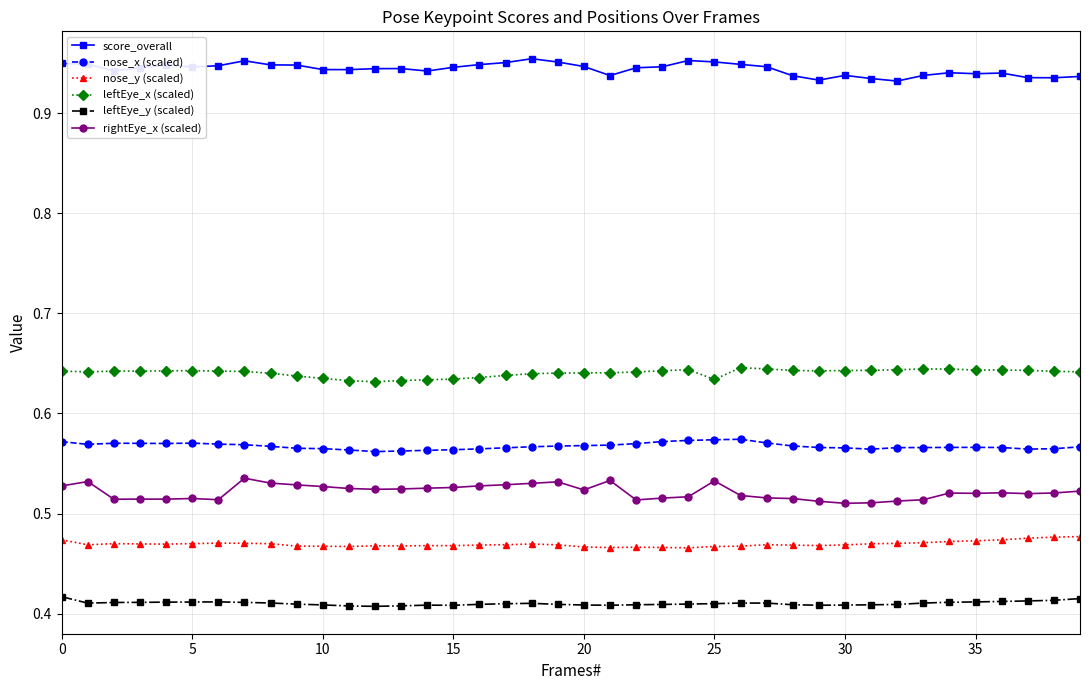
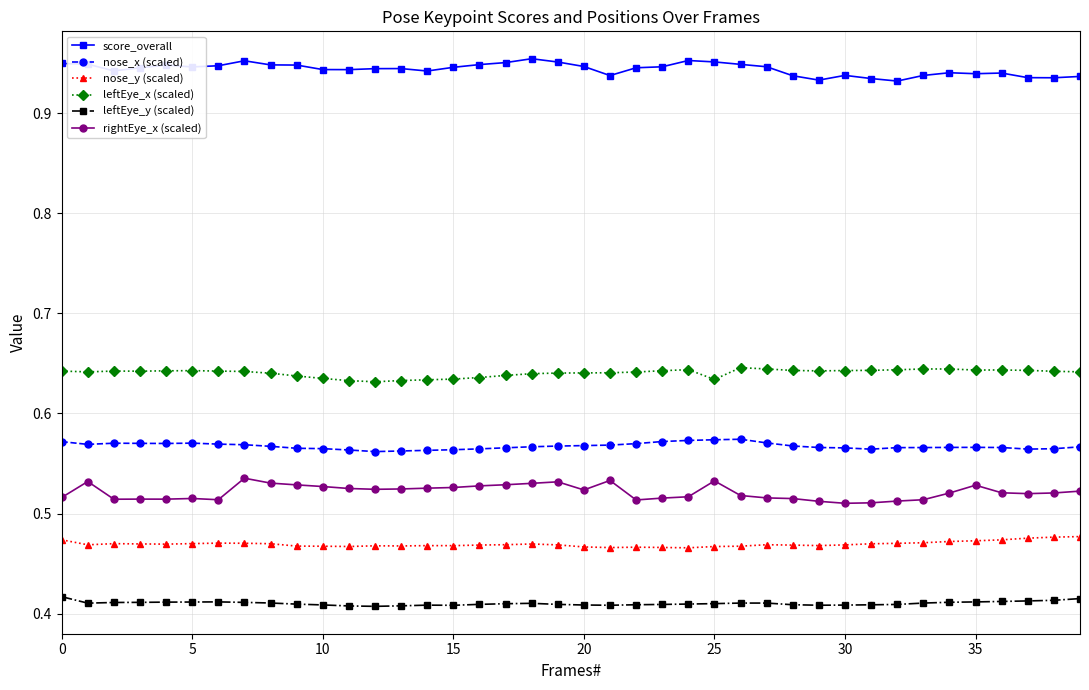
rightEye_x (scaled), 0: 0.528 -> 0.516
rightEye_x (scaled), 35: 0.520 -> 0.528
